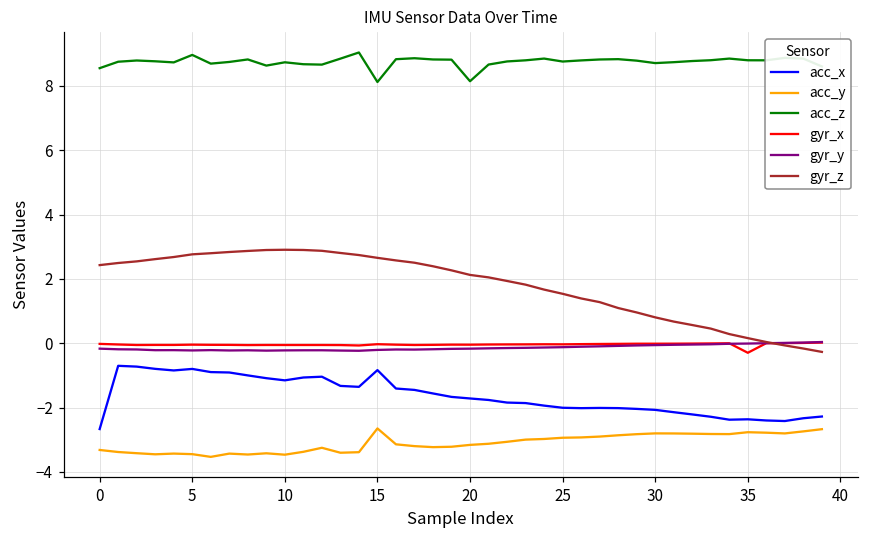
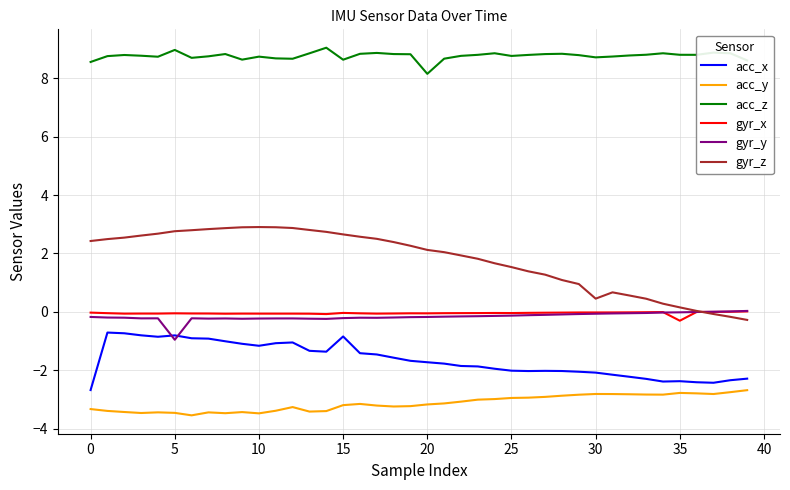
gyr_y, 5: -0.2 -> -1.0
acc_y, 15: -2.7 -> -3.2
acc_z, 15: 8.1 -> 8.6
gyr_z, 30: 0.8 -> 0.5
